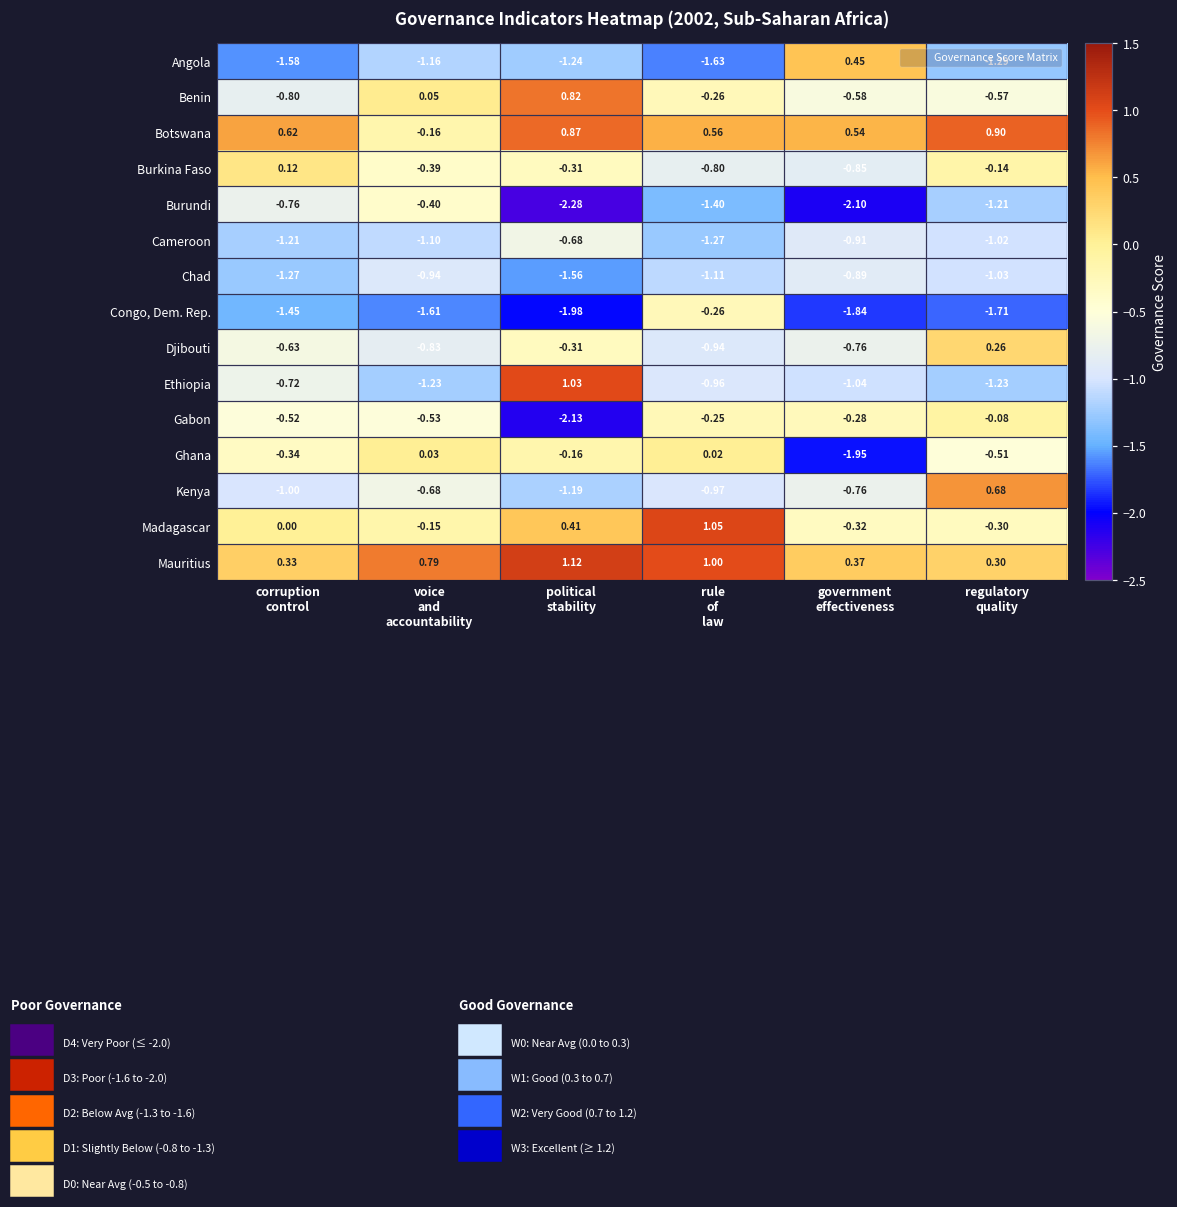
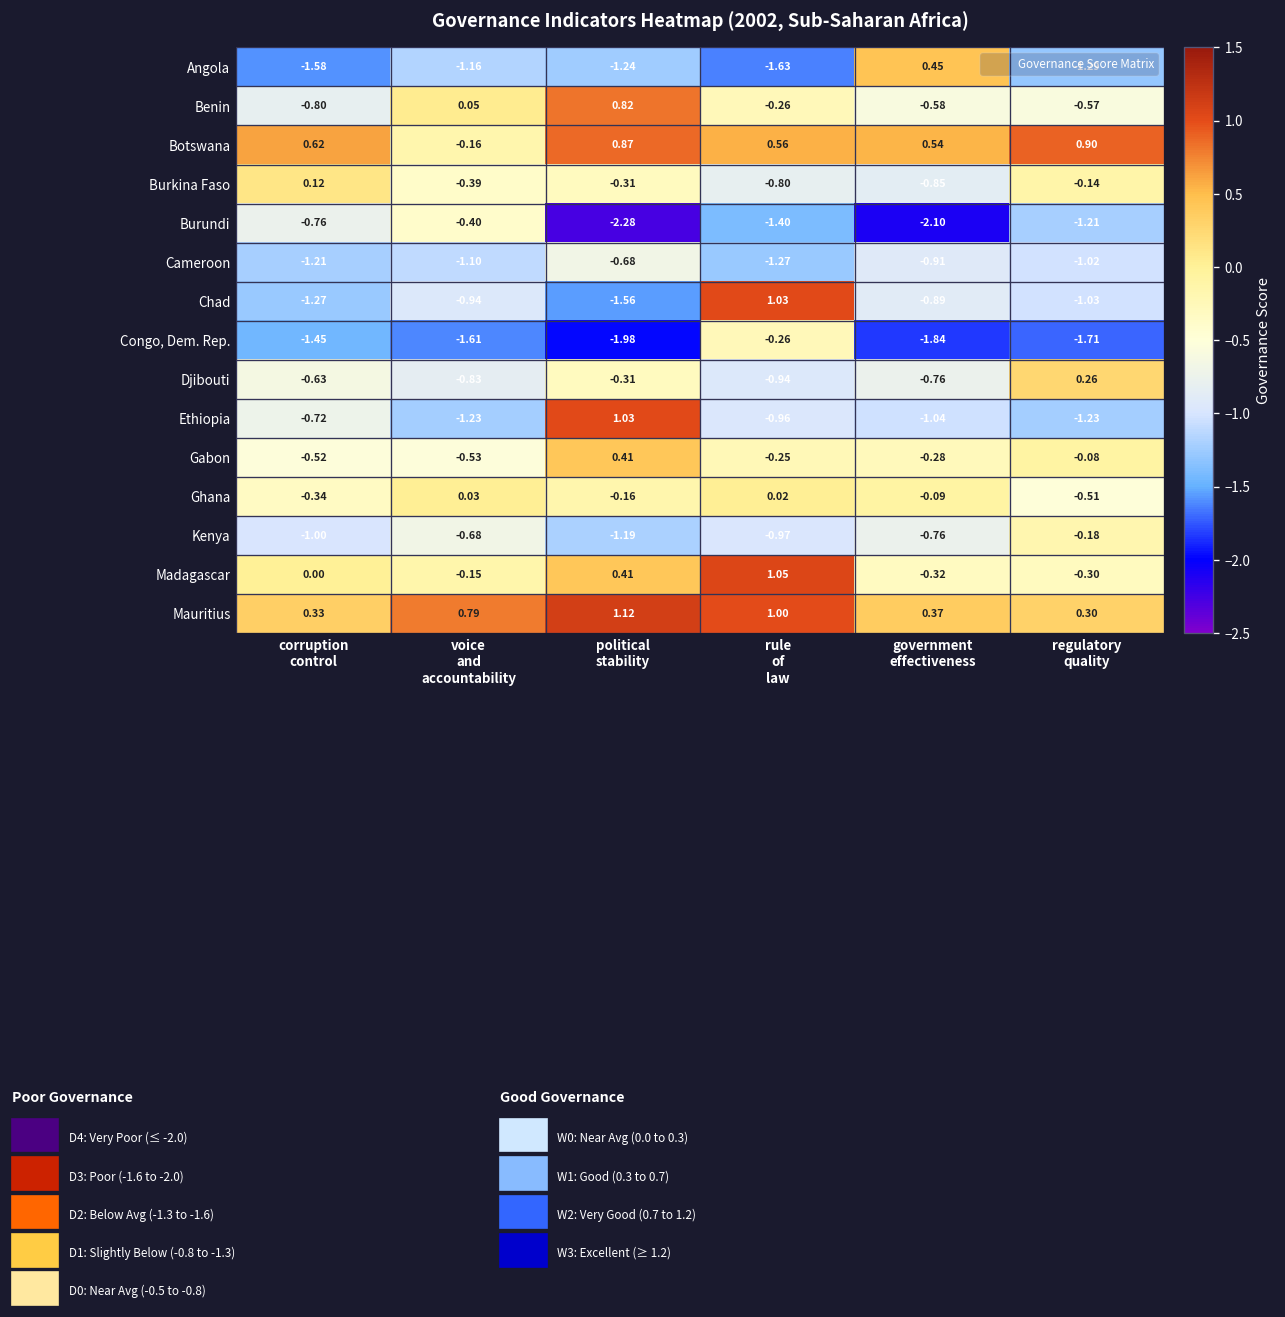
Chad, rule of law: -1.11 -> 1.03
Gabon, political stability: -2.13 -> 0.41
Ghana, government effectiveness: -1.95 -> -0.09
Kenya, regulatory quality: 0.68 -> -0.18
